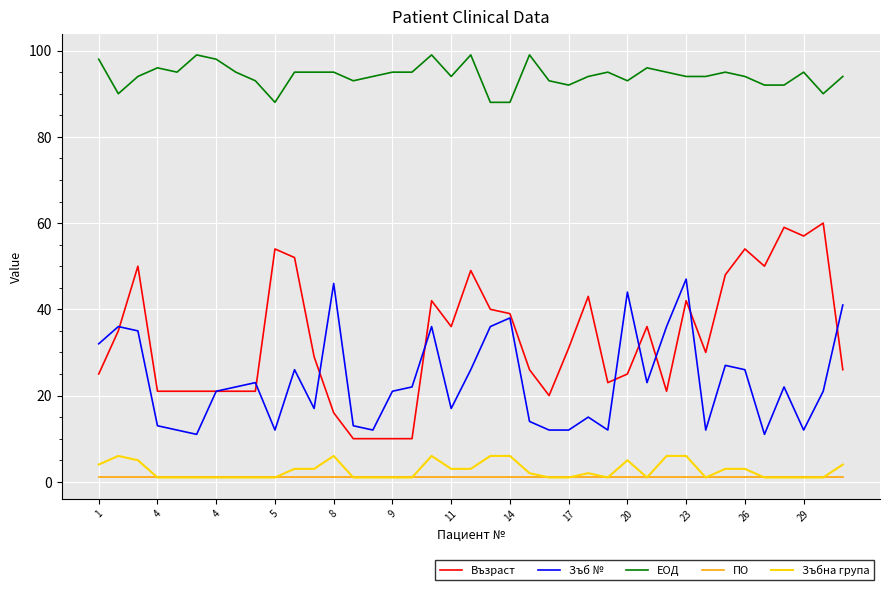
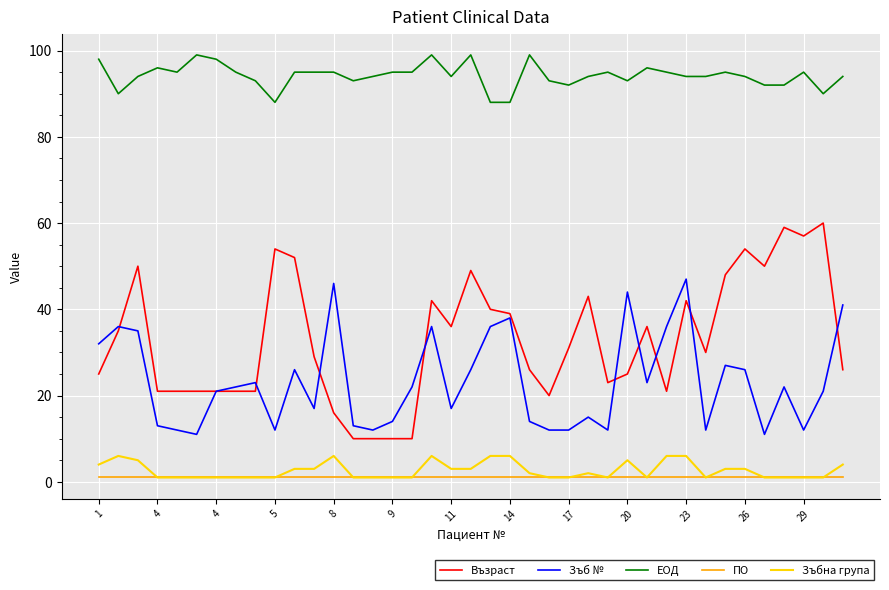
Зъб №, 9: 21 -> 14
